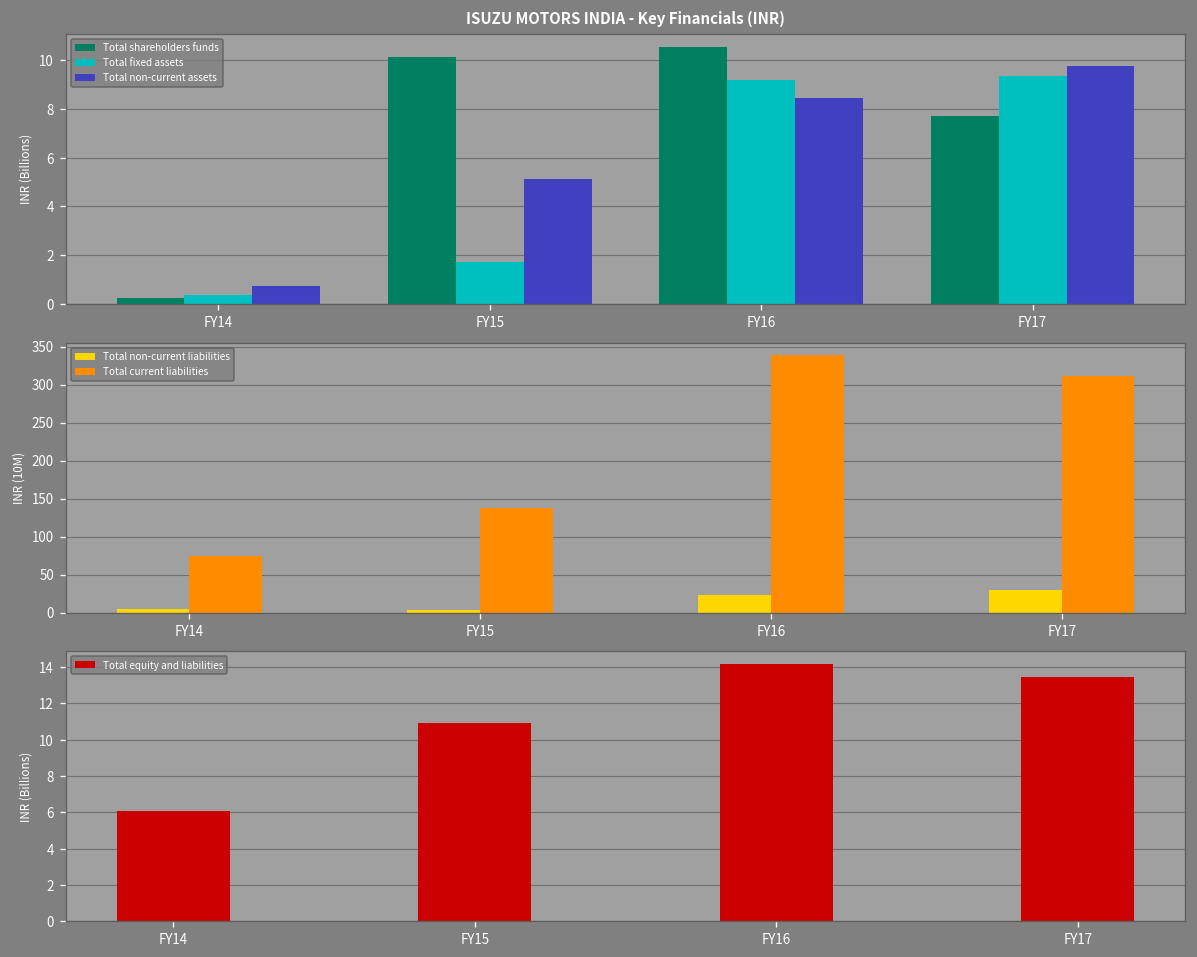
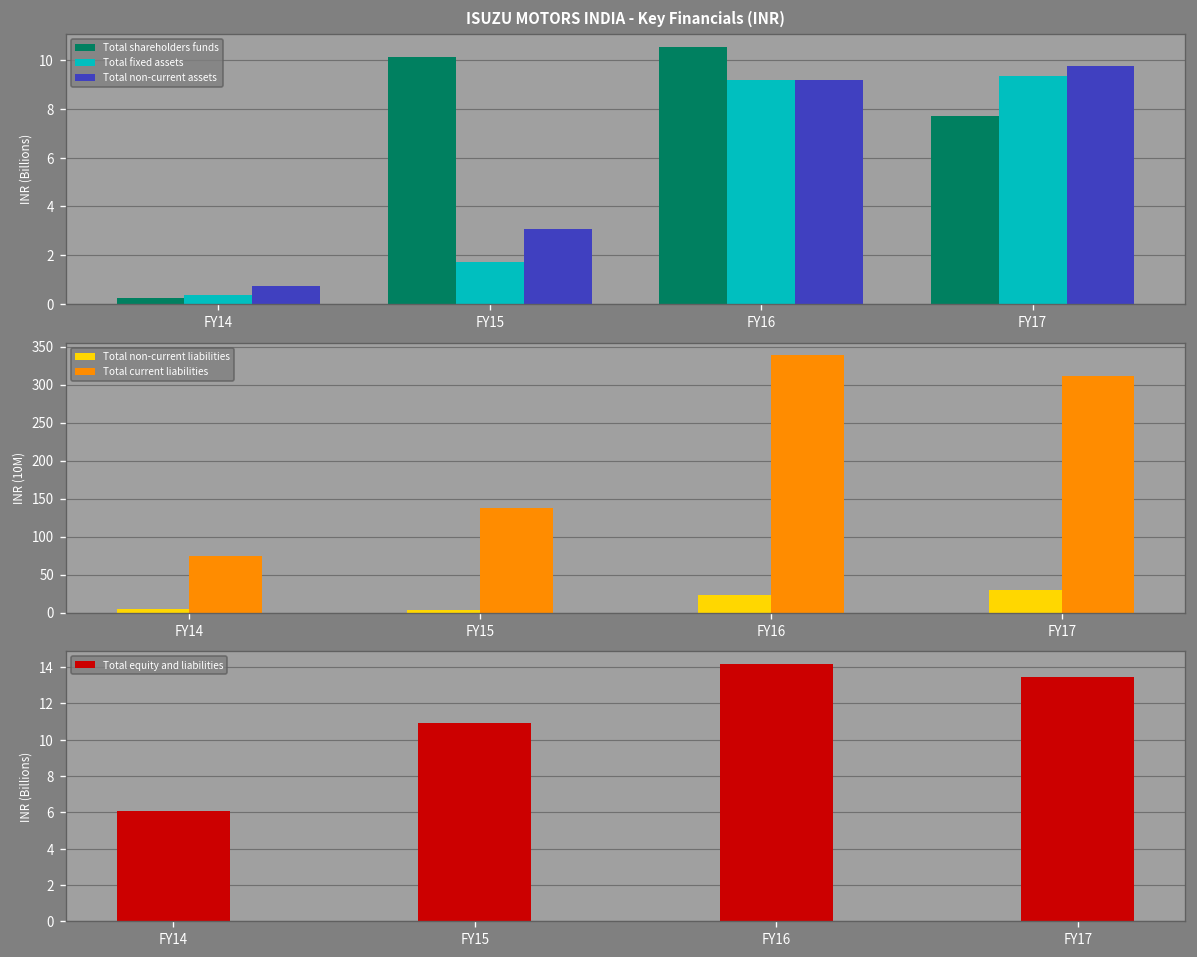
ISUZU MOTORS INDIA - Key Financials (INR), Total non-current assets, FY15: 5.1 -> 3.1
ISUZU MOTORS INDIA - Key Financials (INR), Total non-current assets, FY16: 8.4 -> 9.2
